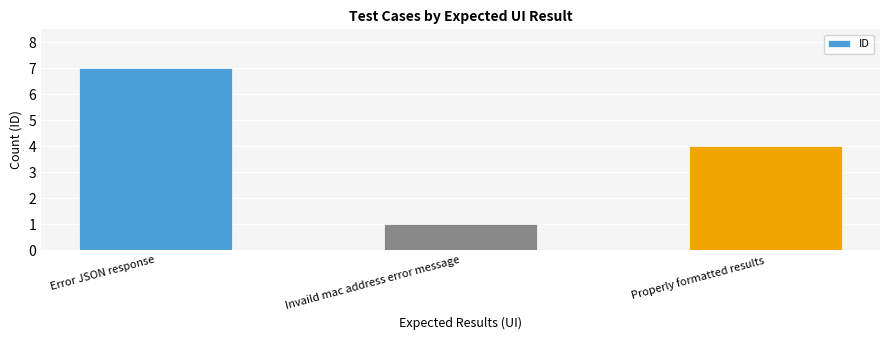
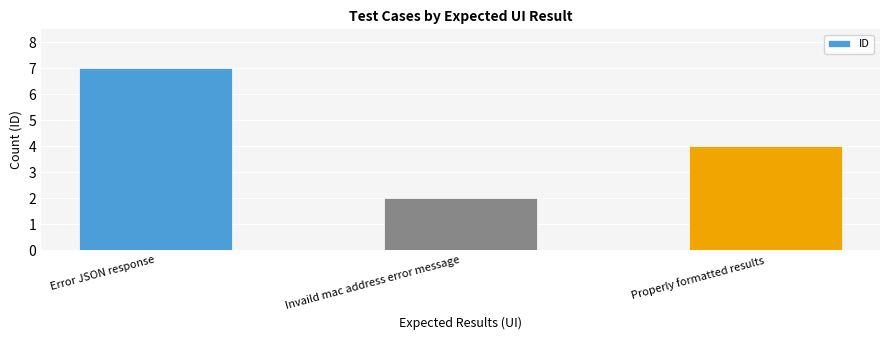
Invaild mac address error message: 1 -> 2
